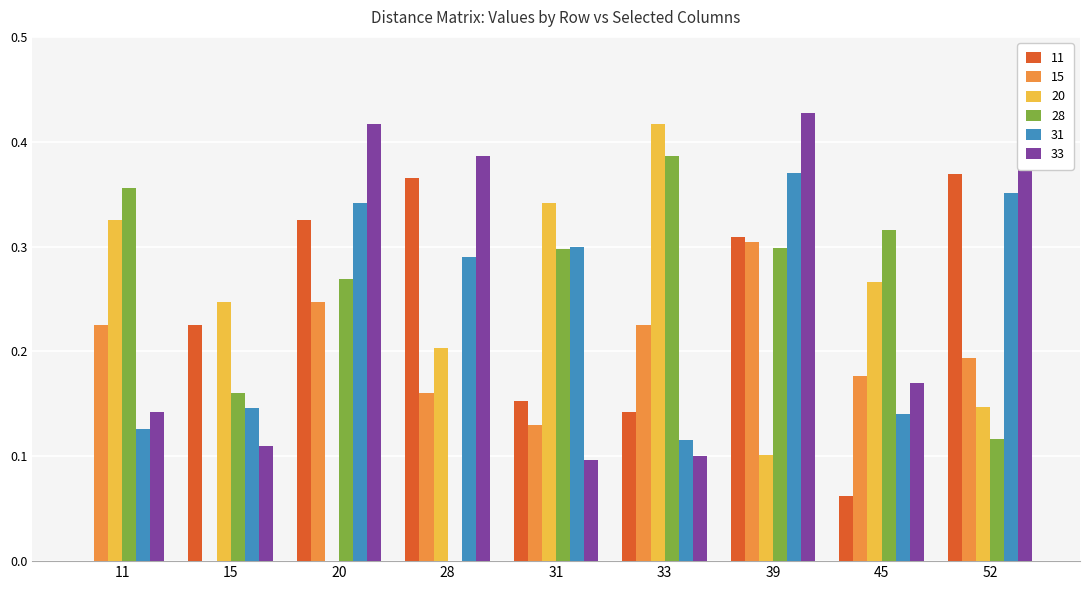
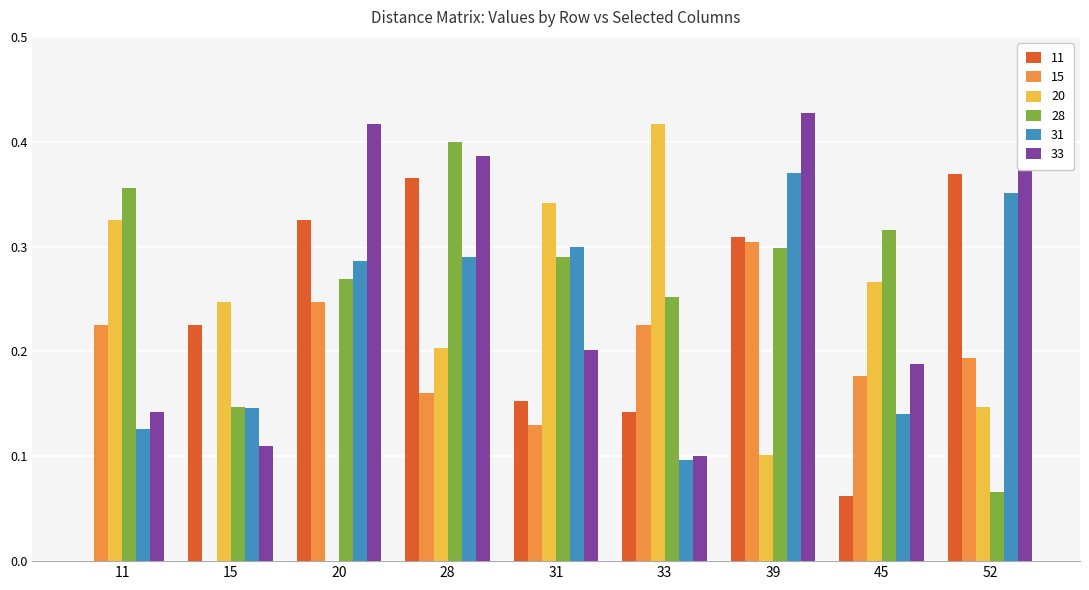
28, 15: 0.161 -> 0.147
31, 20: 0.342 -> 0.287
28, 28: 0.0 -> 0.4
28, 31: 0.298 -> 0.290
33, 31: 0.096 -> 0.202
28, 33: 0.386 -> 0.252
31, 33: 0.116 -> 0.096
33, 45: 0.170 -> 0.188
28, 52: 0.116 -> 0.066
